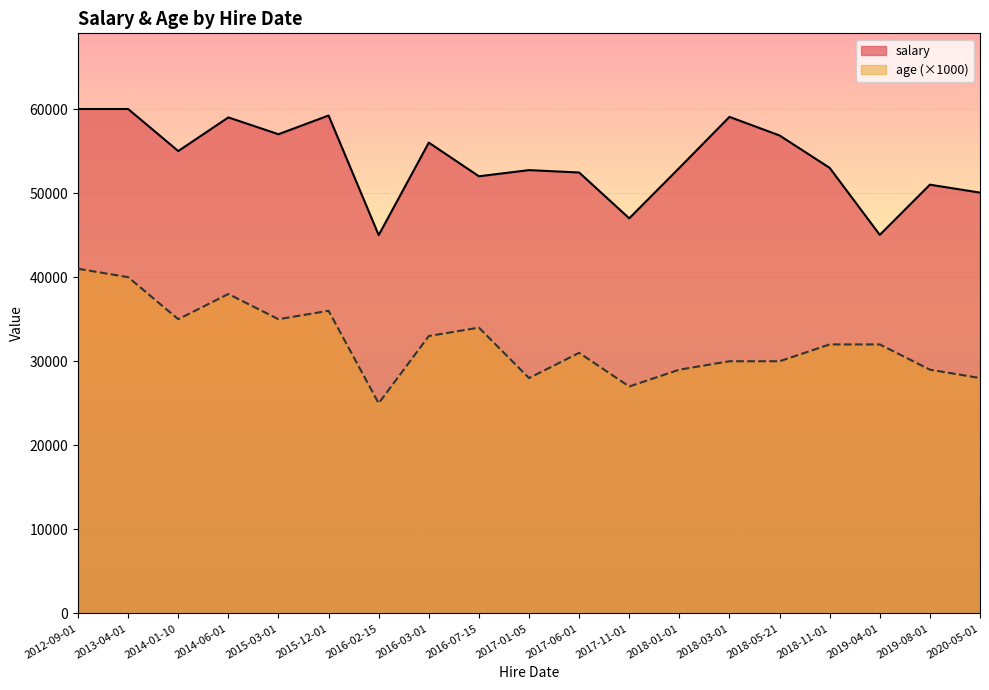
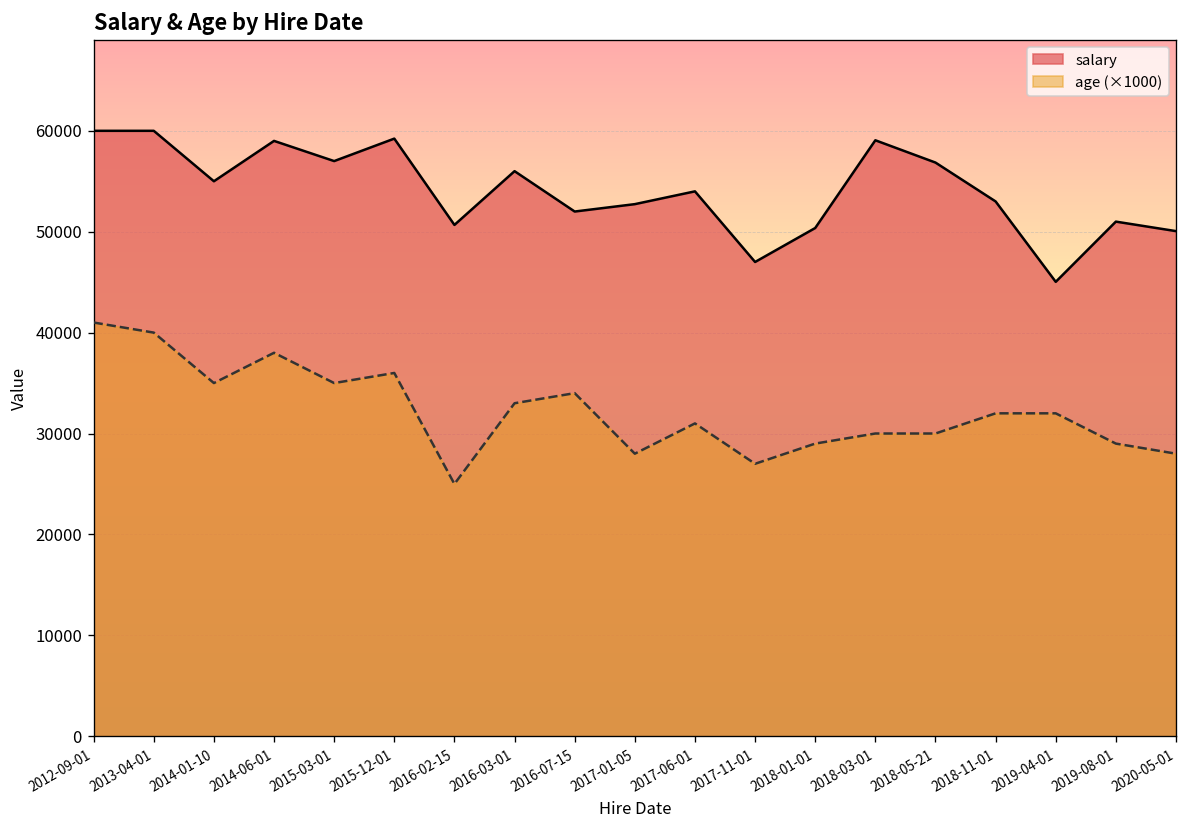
salary, 2016-02-15: 45000 -> 51000
salary, 2017-06-01: 52000 -> 54000
salary, 2018-01-01: 53000 -> 50000
